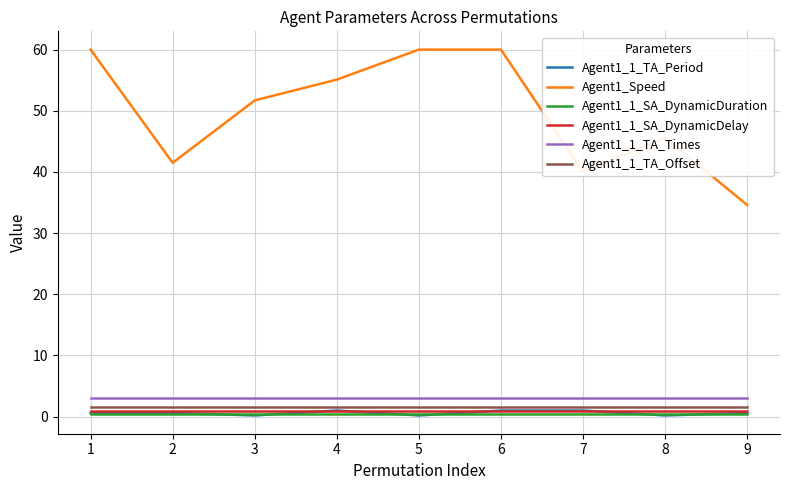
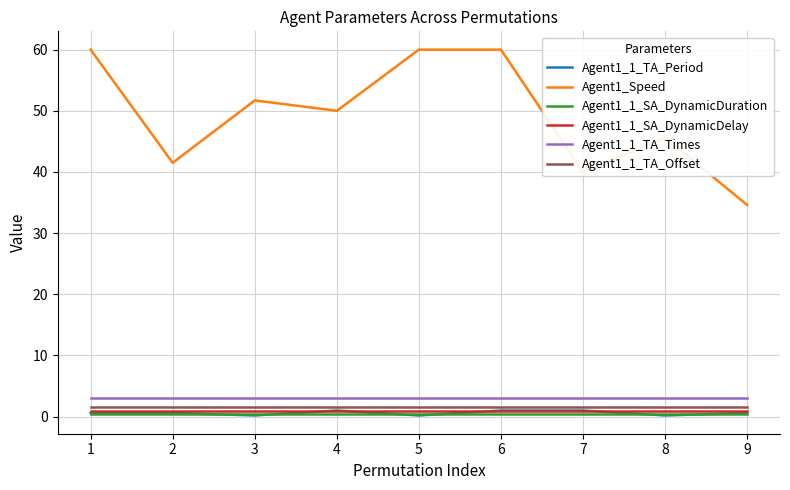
Agent1_Speed, 4: 55 -> 50
